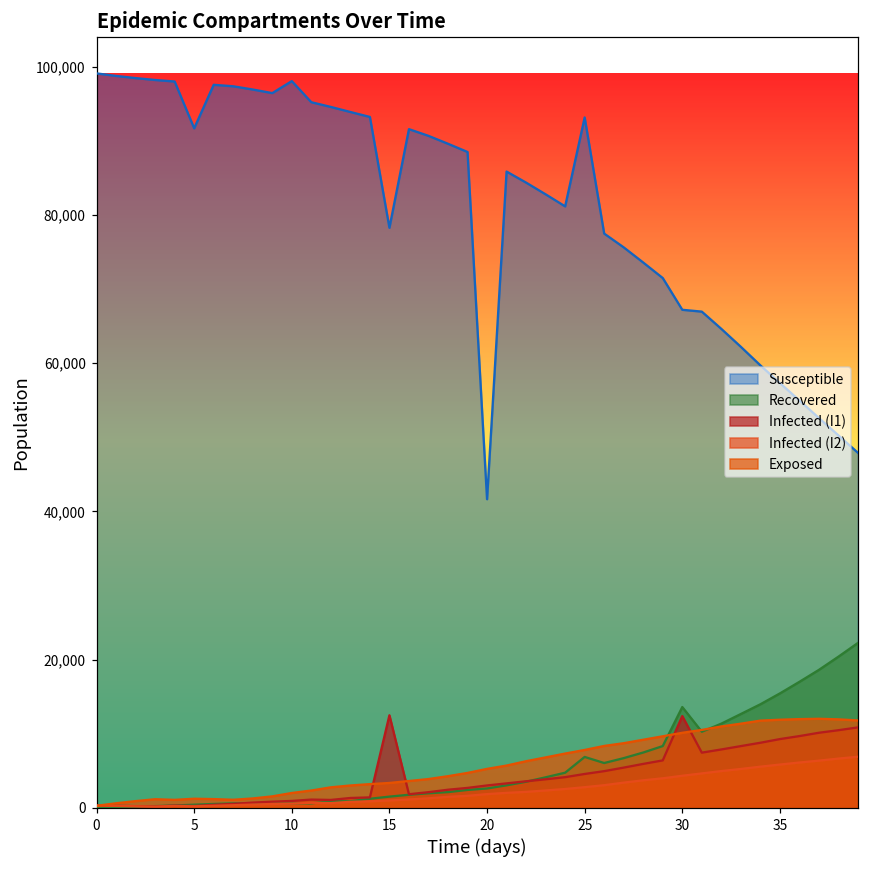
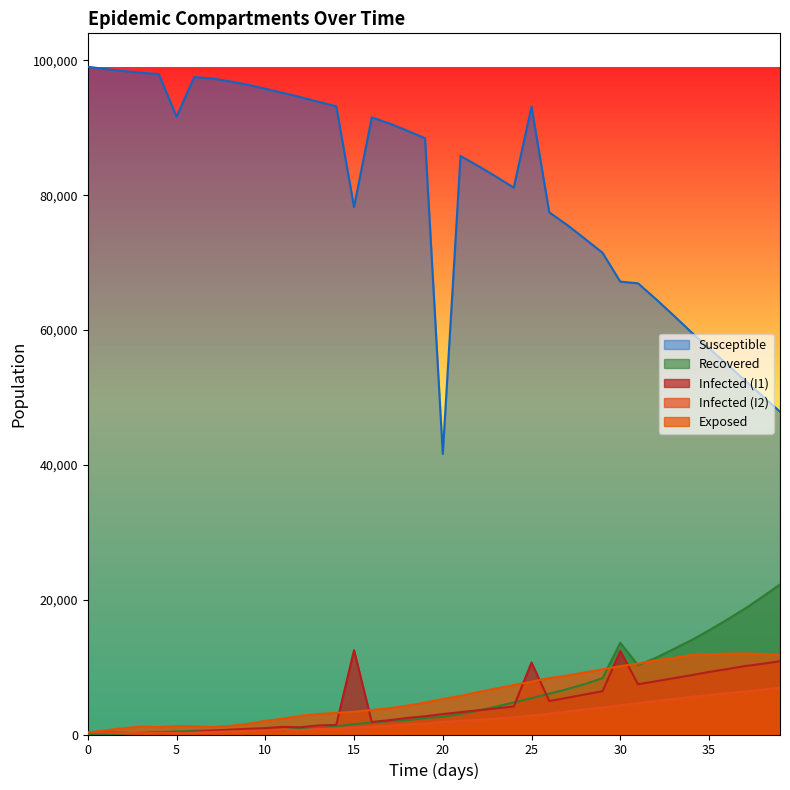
Susceptible, 10: 98,000 -> 96,000
Recovered, 25: 7,000 -> 5,000
Infected (I1), 25: 5,000 -> 11,000
